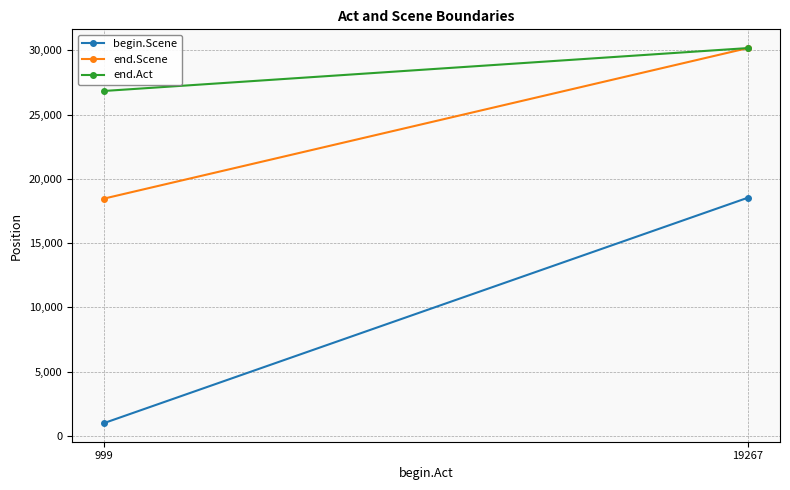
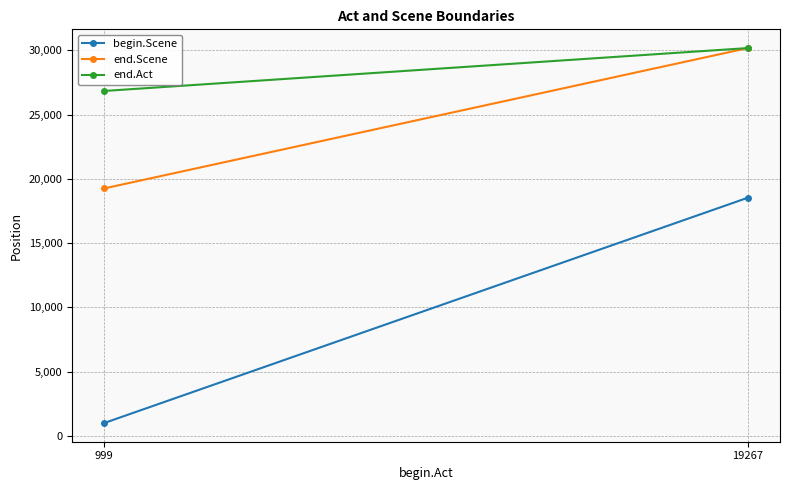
end.Scene, 999: 18,500 -> 19,300
